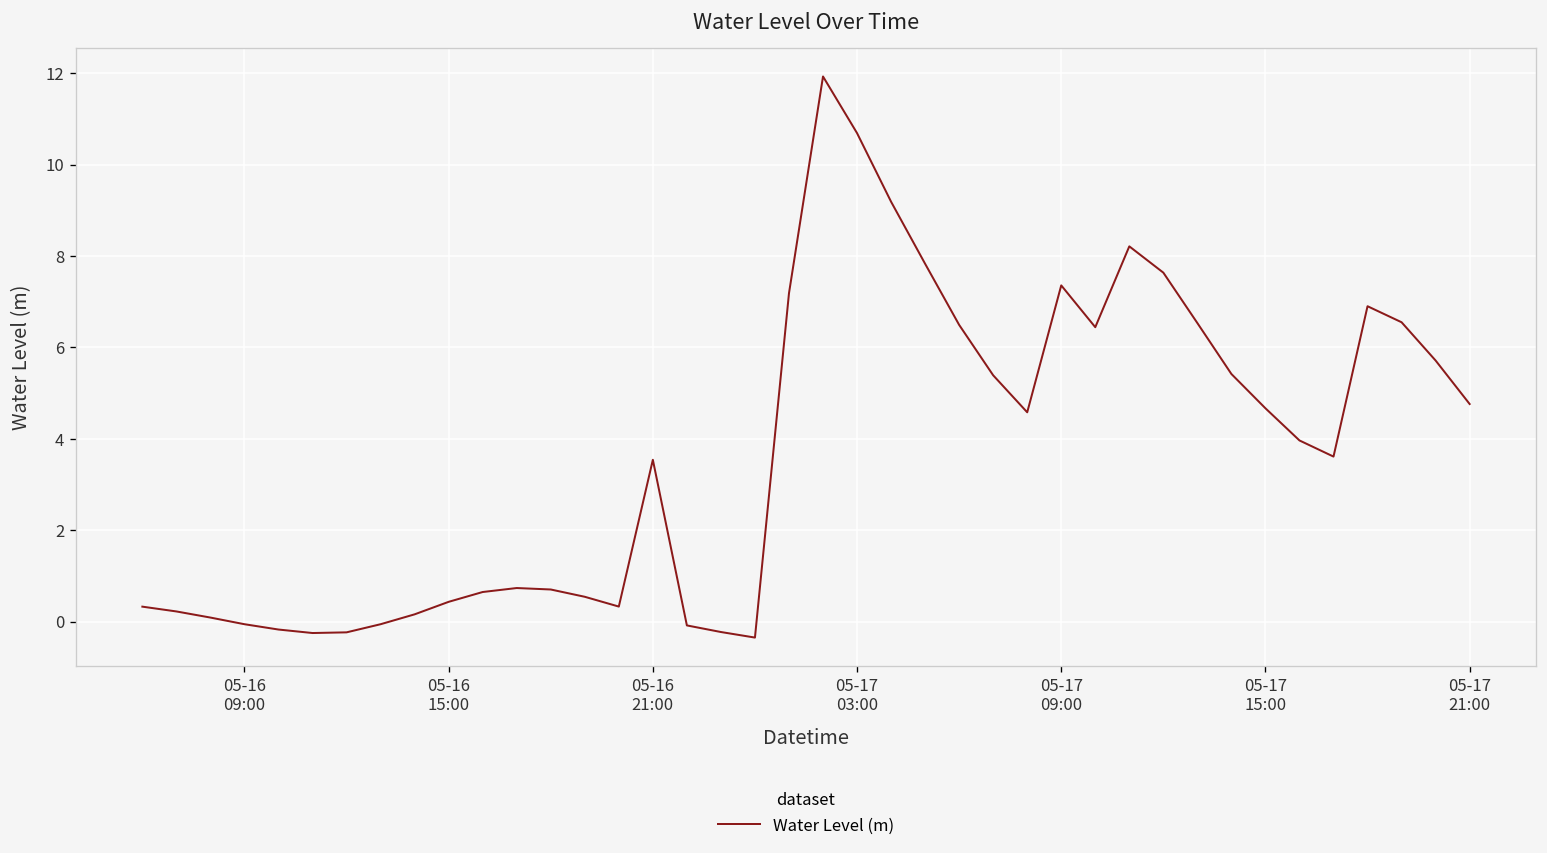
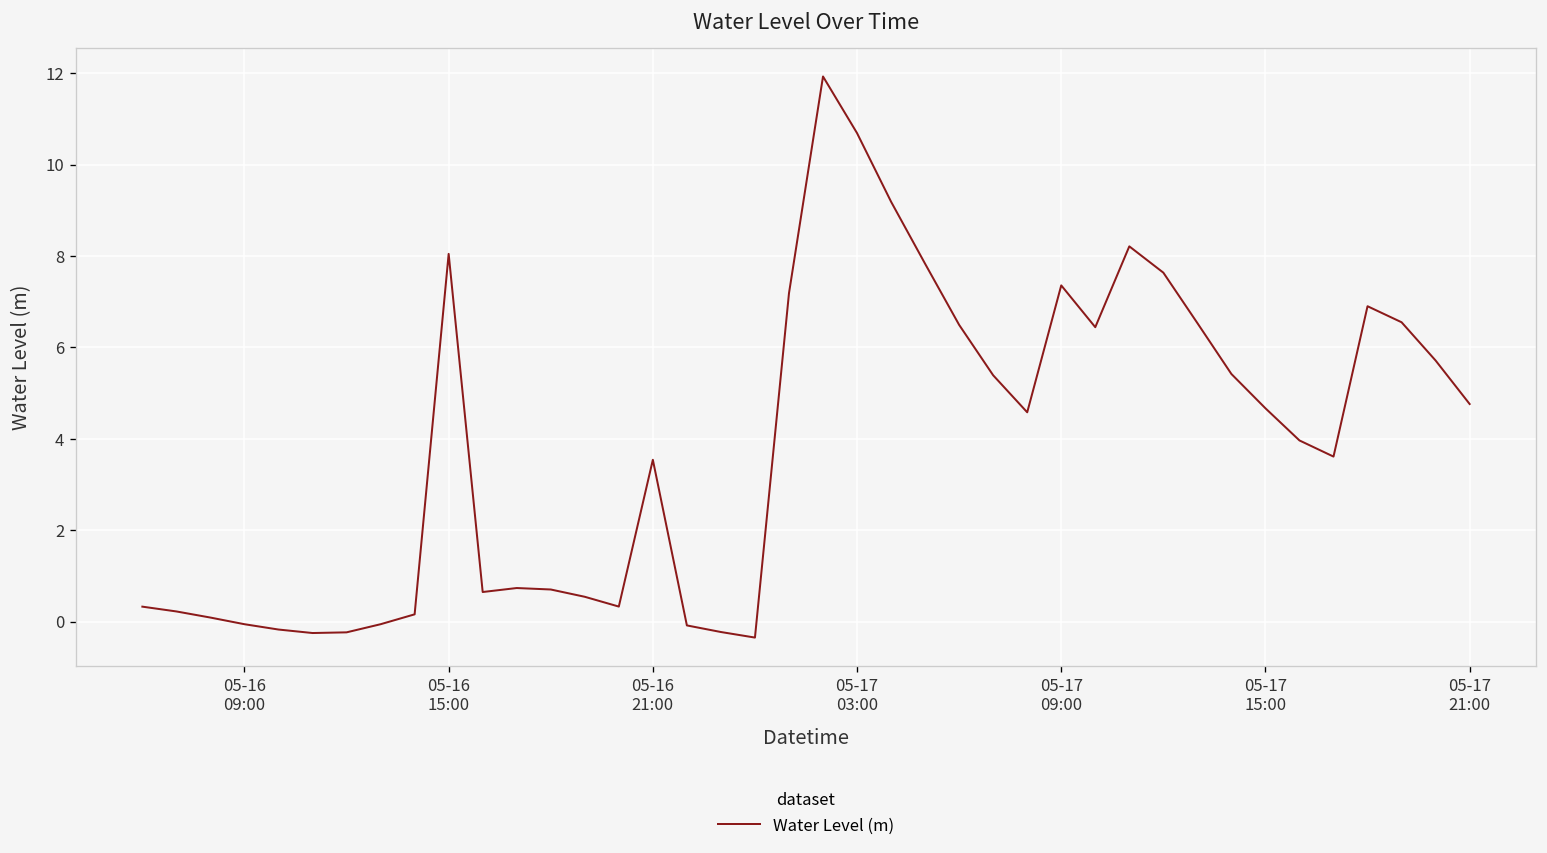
05-16 15:00: 0.4 -> 8.0
